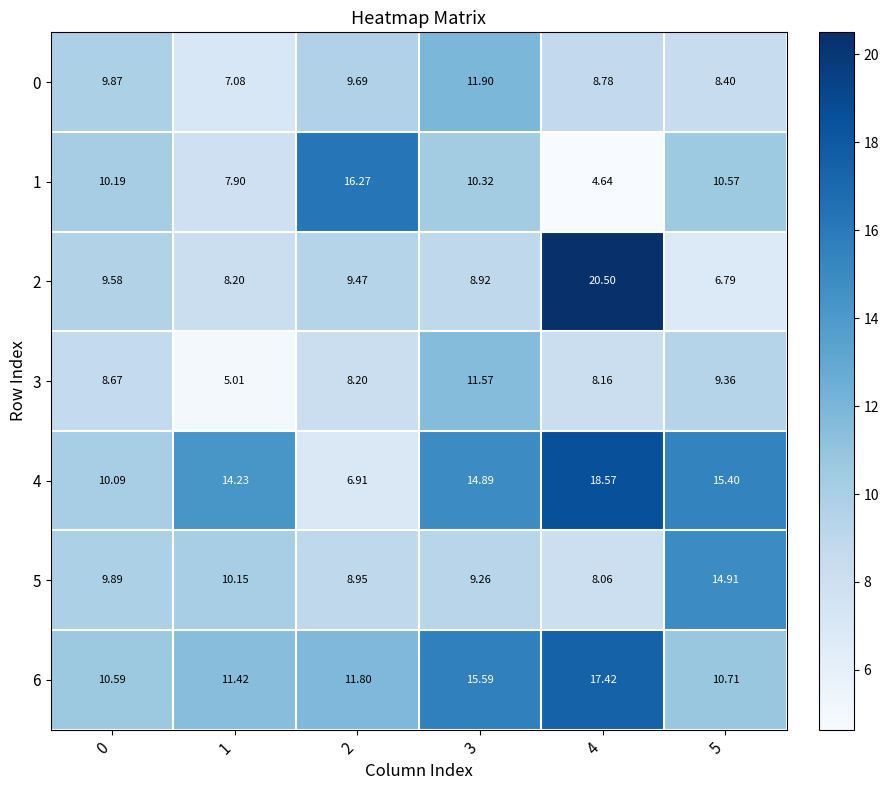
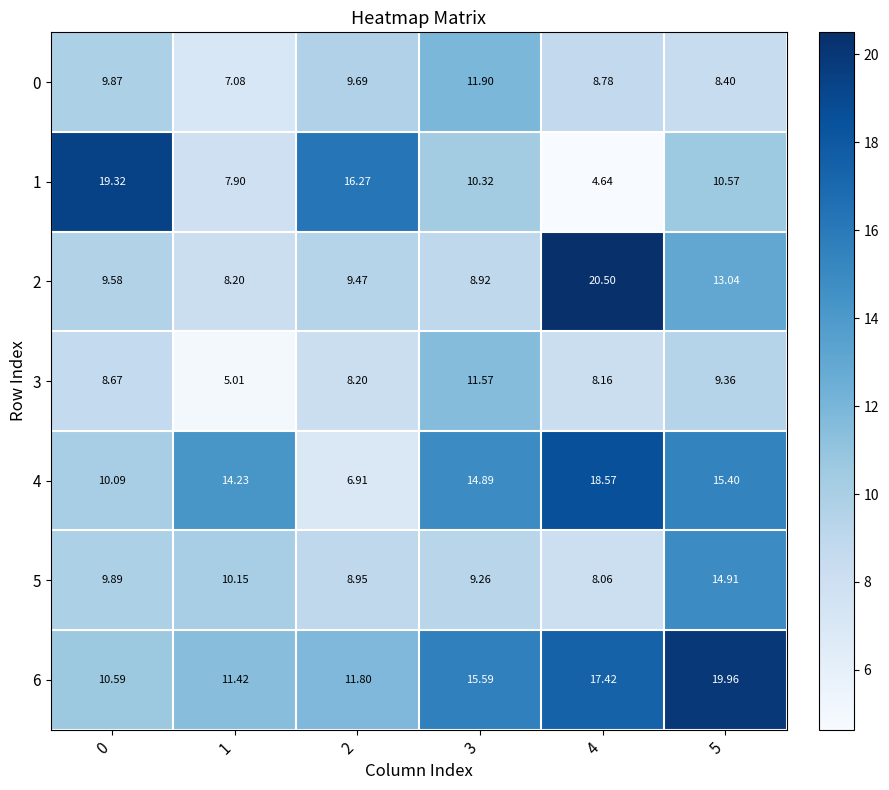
1, 0: 10.19 -> 19.32
2, 5: 6.79 -> 13.04
6, 5: 10.71 -> 19.96
